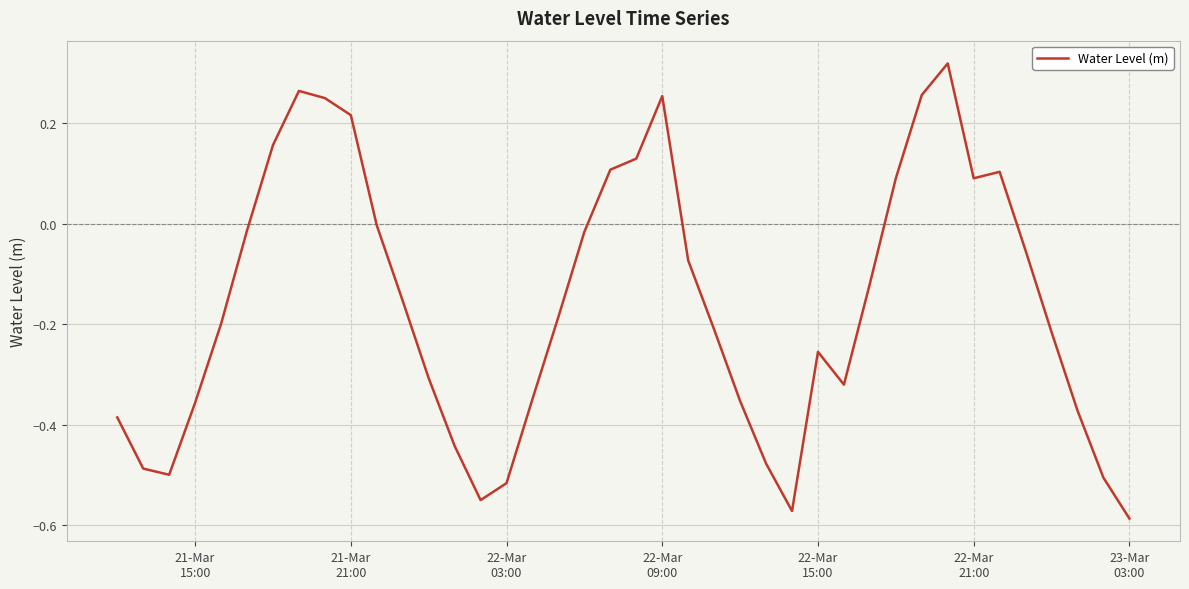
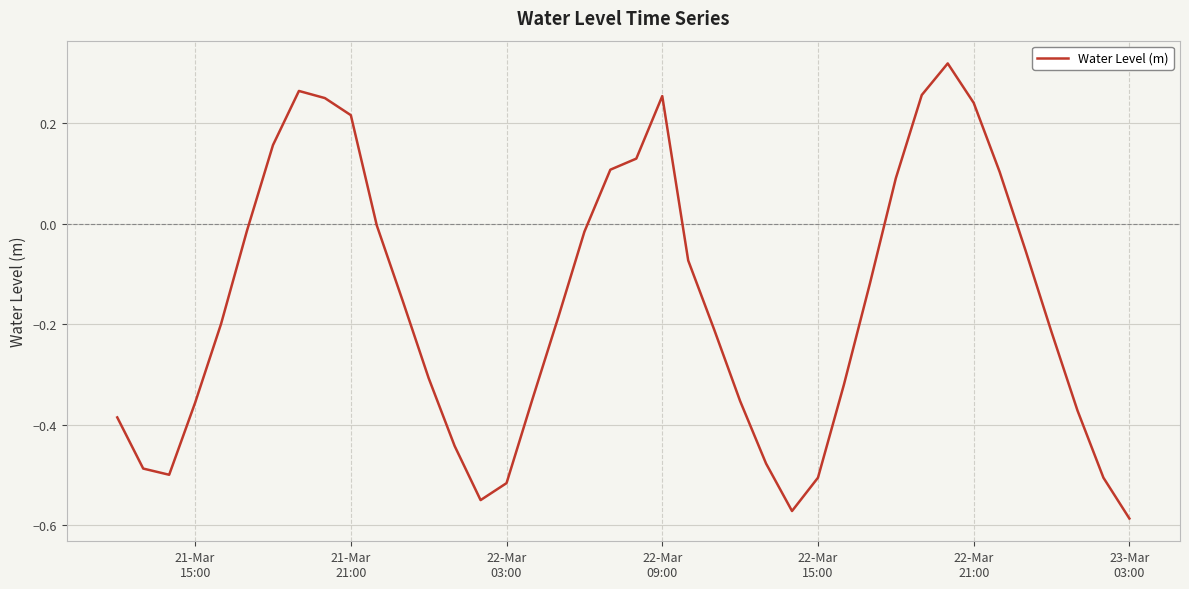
22-Mar 15:00: -0.25 -> -0.51
22-Mar 21:00: 0.09 -> 0.24
